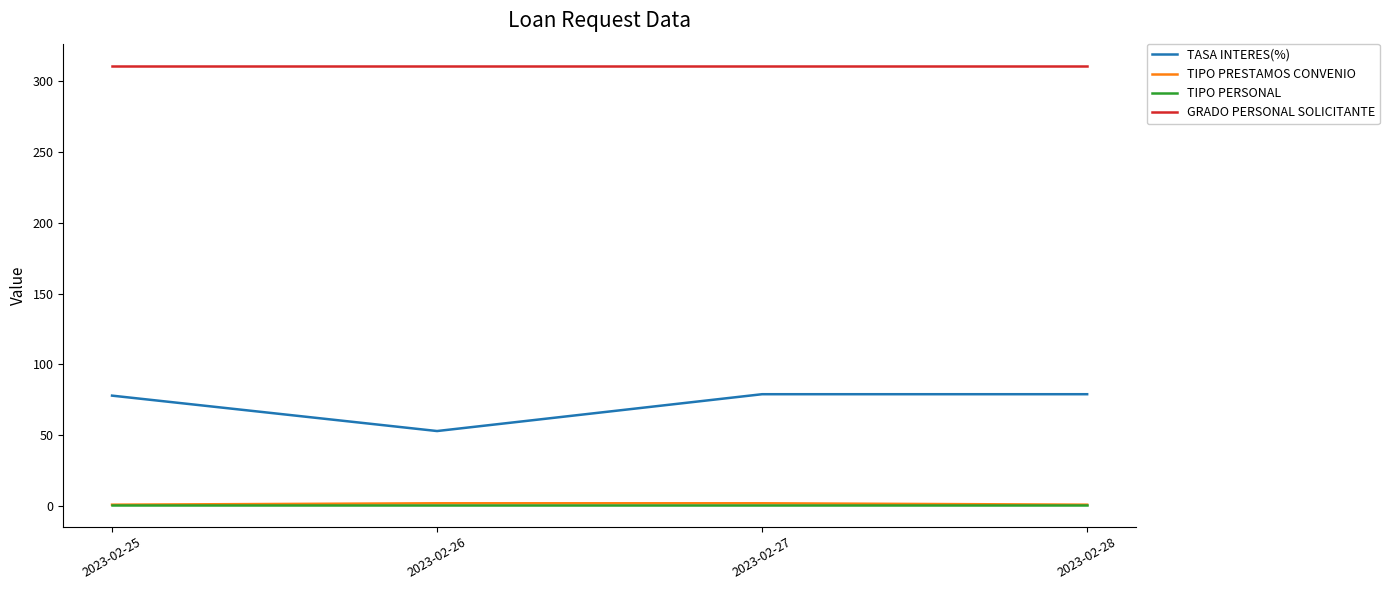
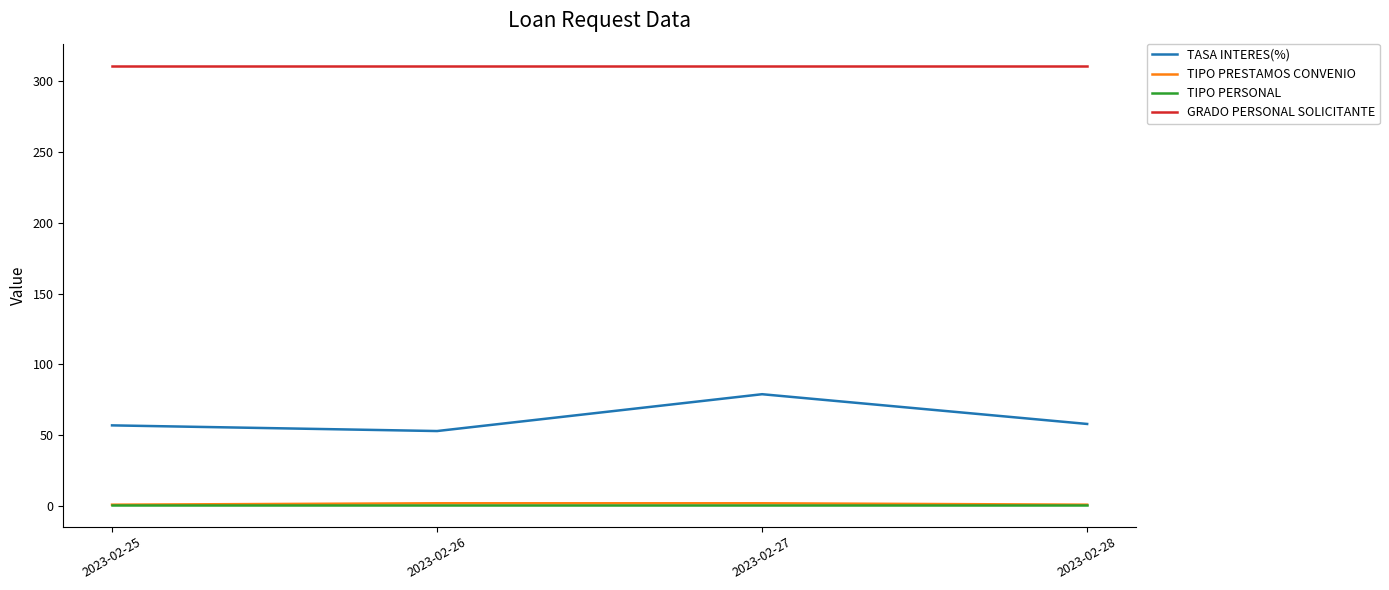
TASA INTERES(%), 2023-02-25: 78 -> 57
TASA INTERES(%), 2023-02-28: 79 -> 58
